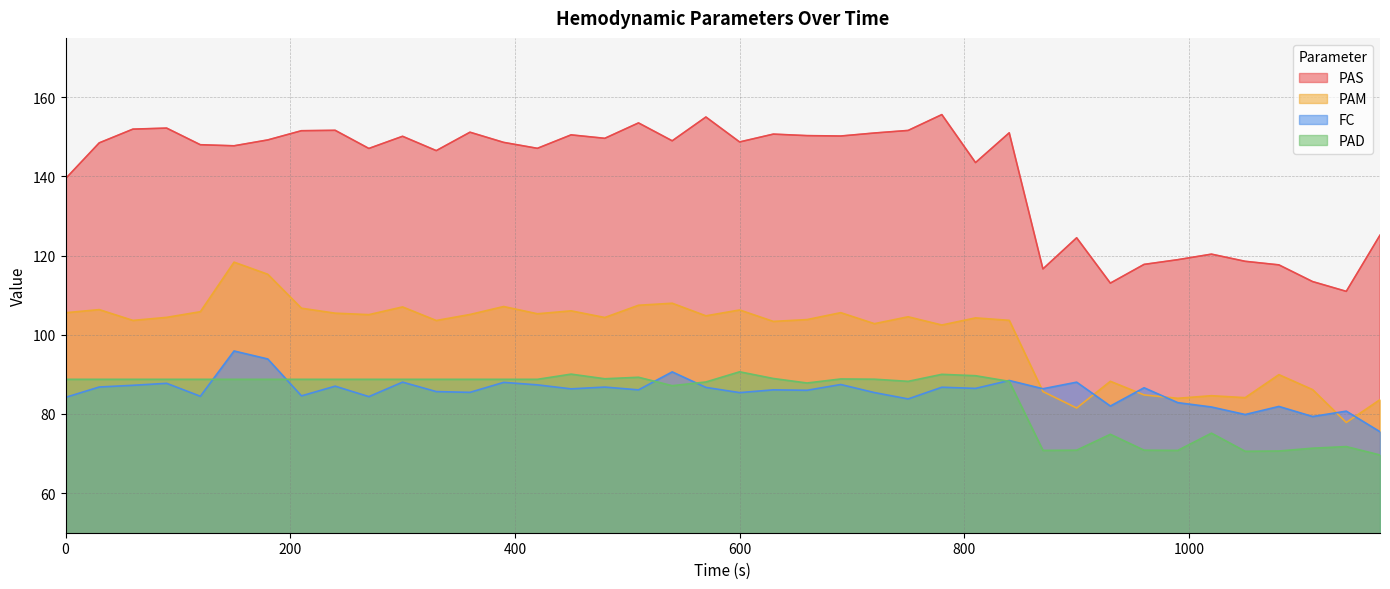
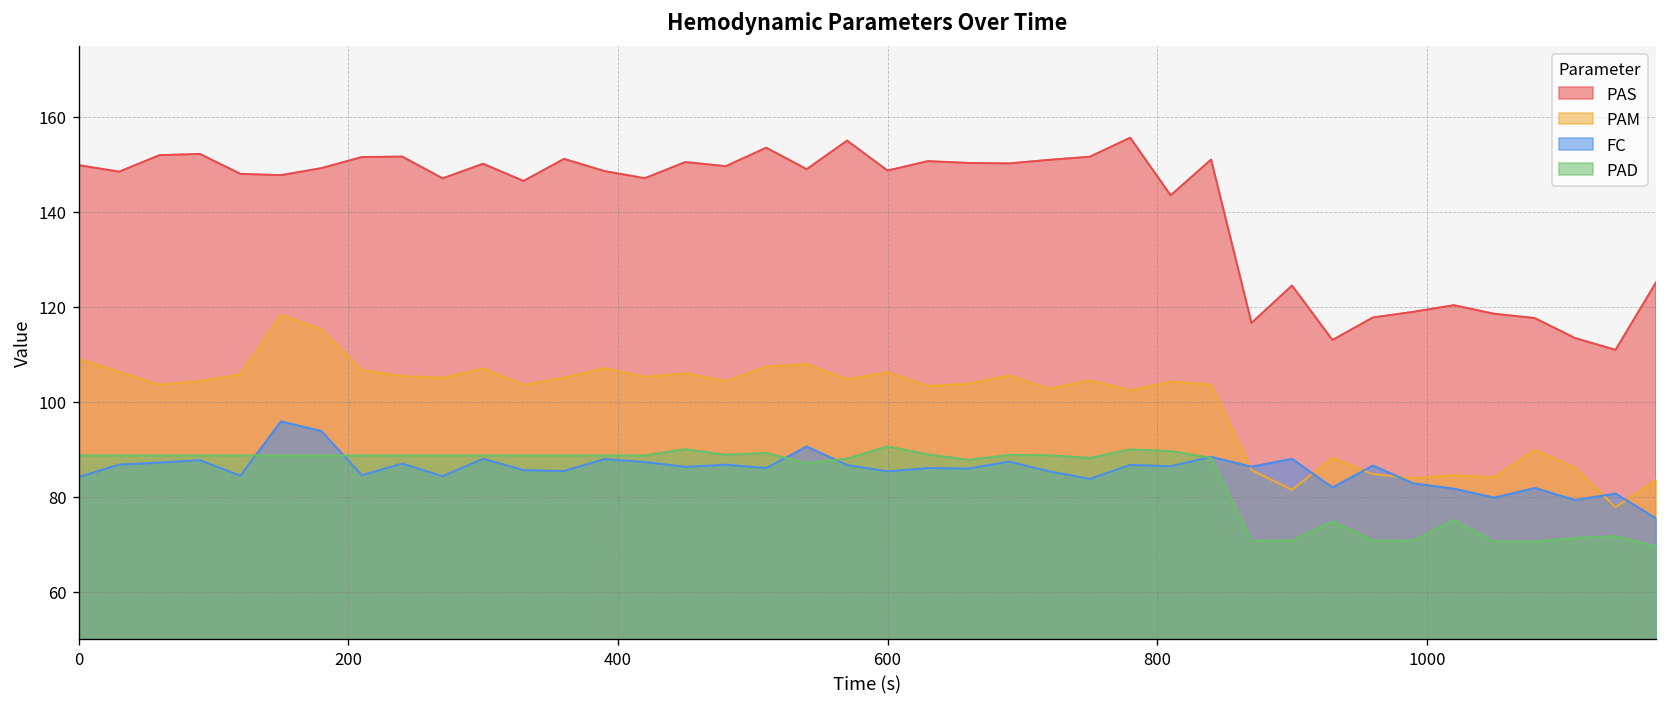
PAS, 0: 139 -> 150
PAM, 0: 106 -> 109
